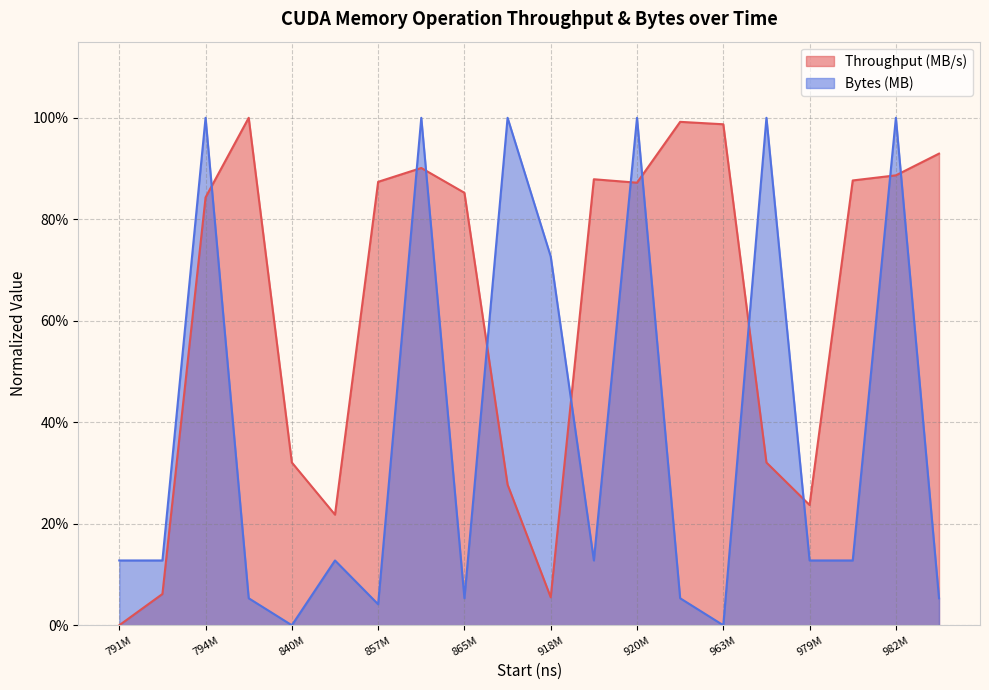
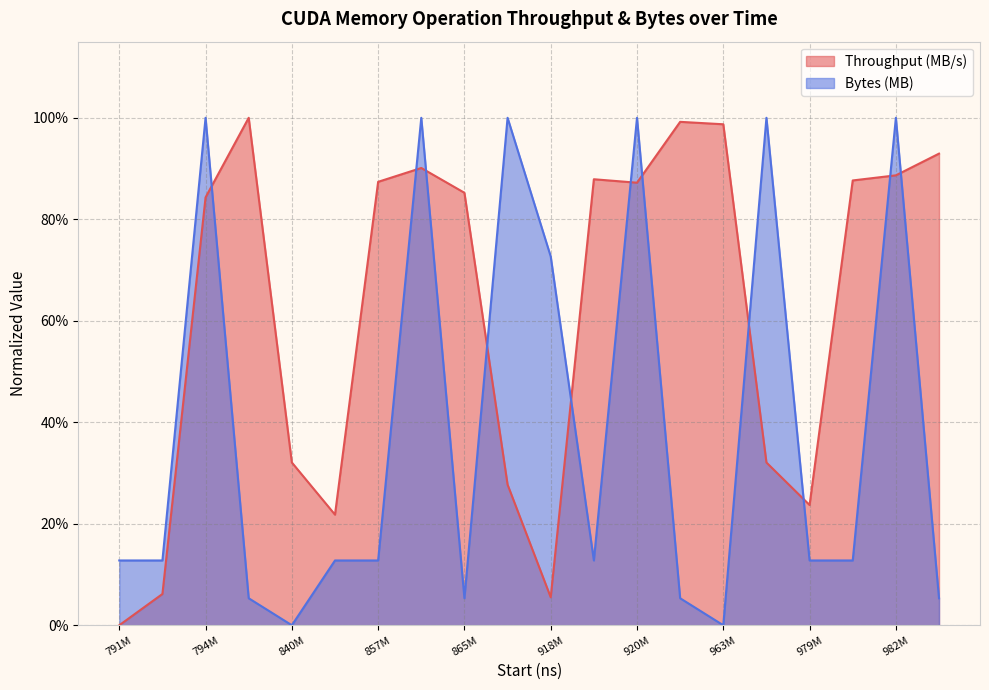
Bytes (MB), 857M: 4% -> 13%
